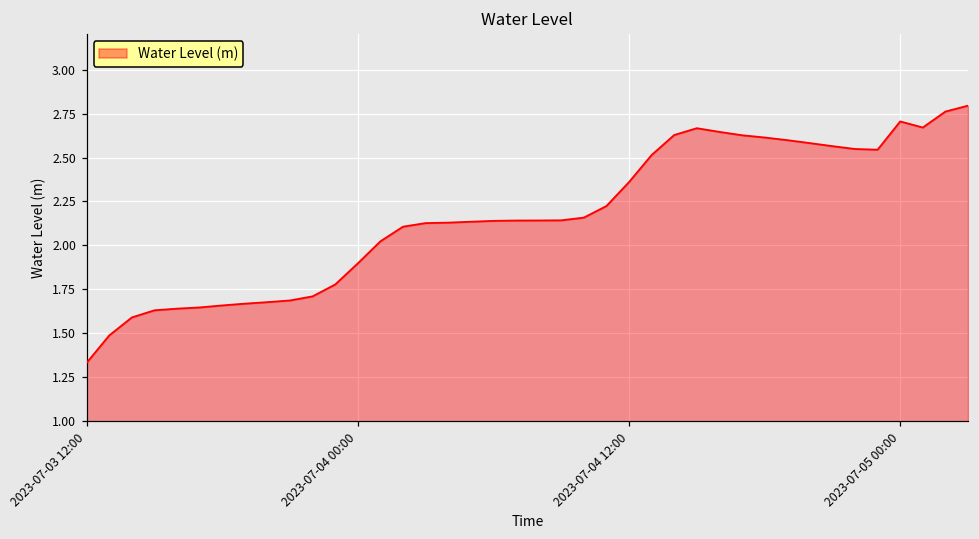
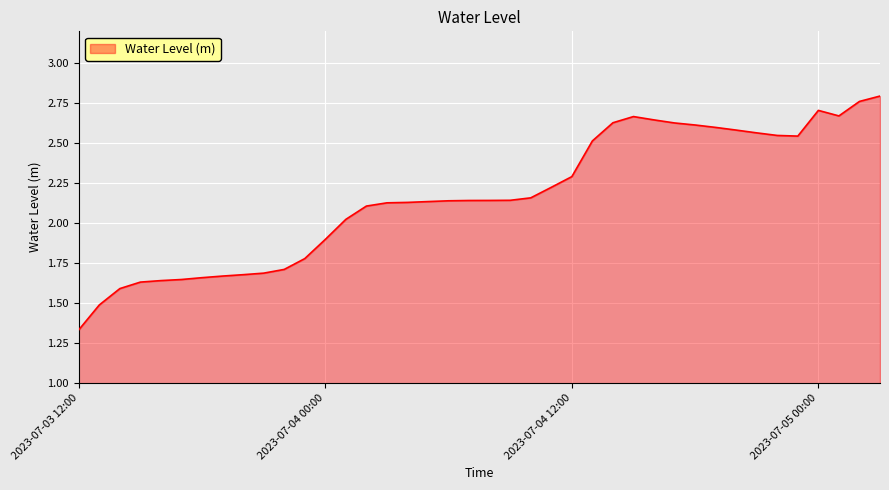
2023-07-04 12:00: 2.36 -> 2.29
